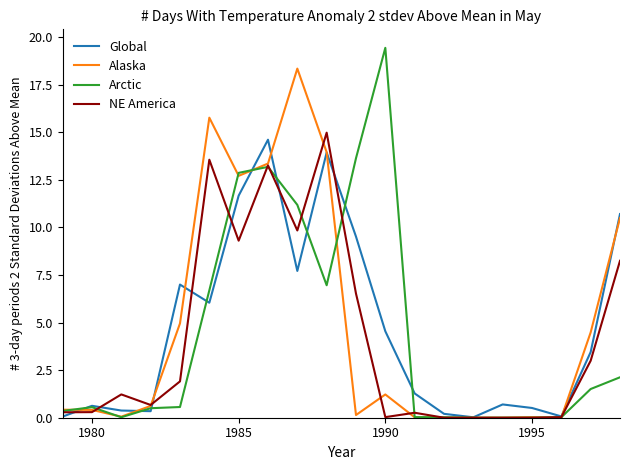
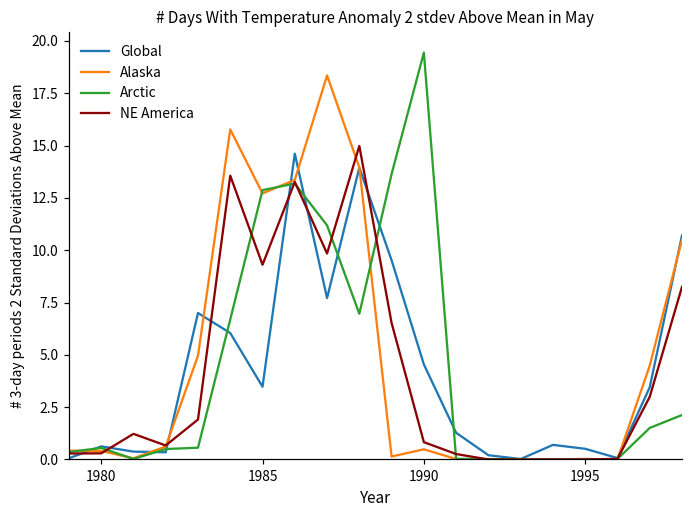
Global, 1985: 11.7 -> 3.5
Alaska, 1990: 1.2 -> 0.5
NE America, 1990: 0.0 -> 0.8
